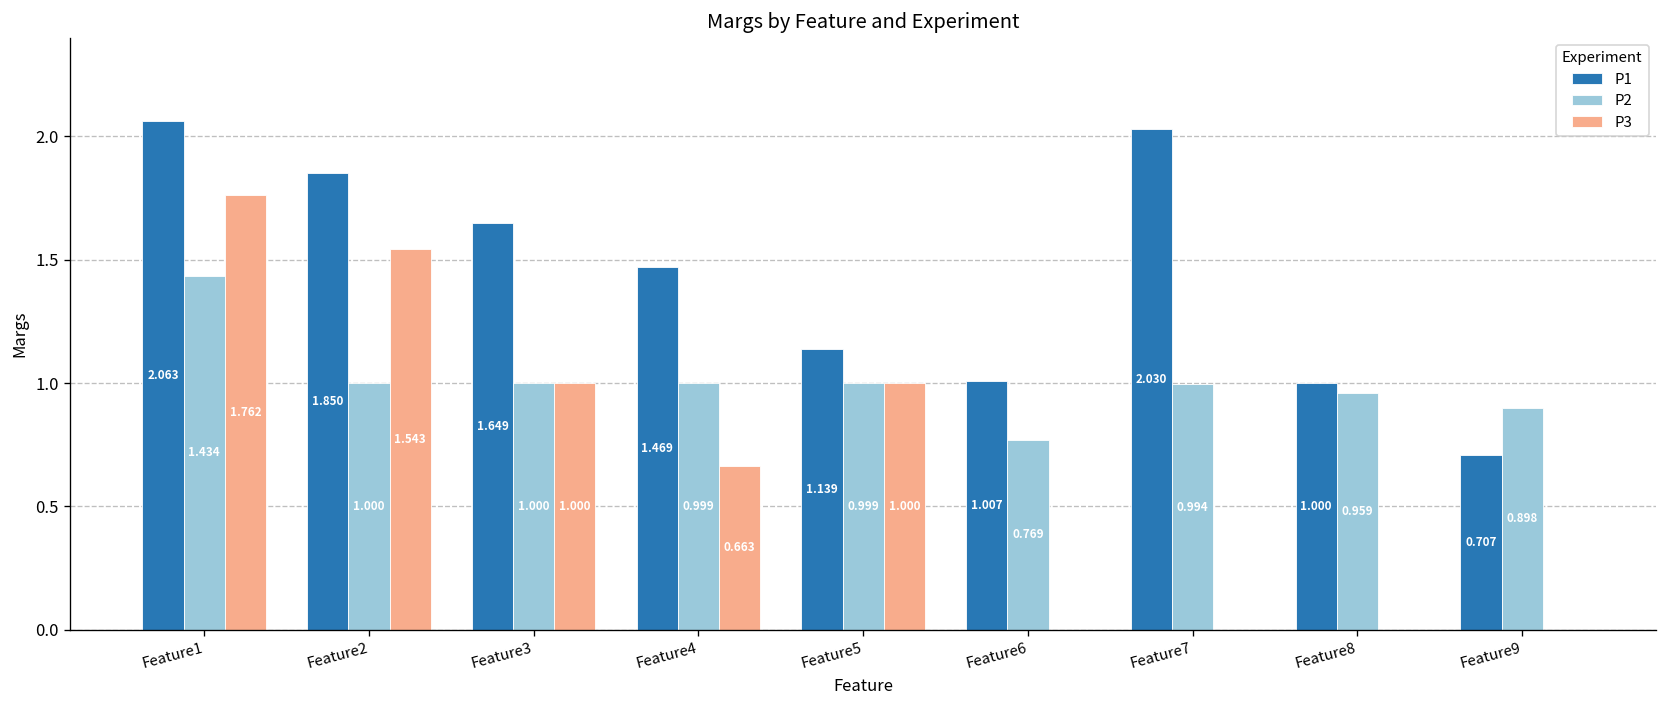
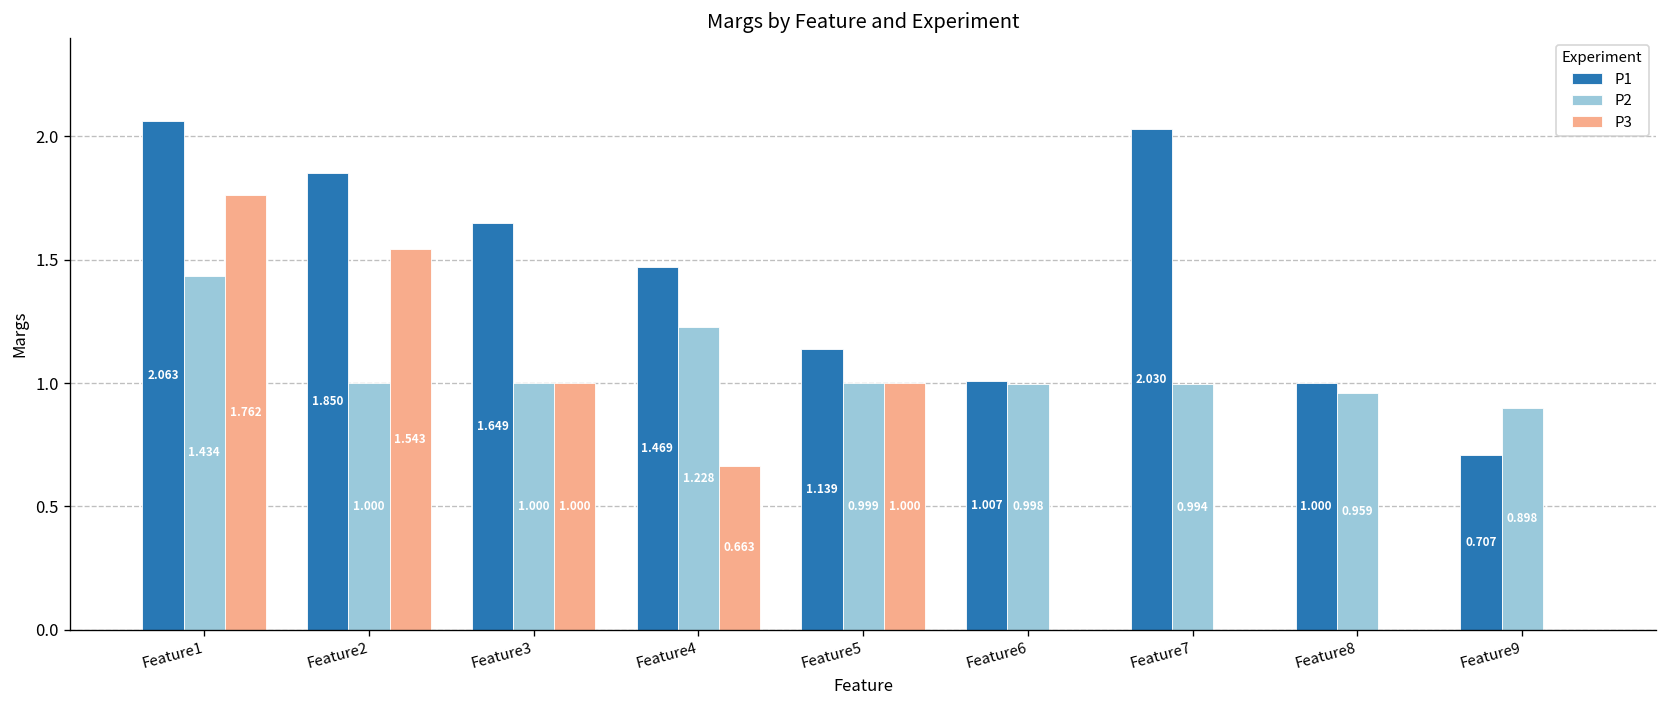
P2, Feature4: 0.999 -> 1.228
P2, Feature6: 0.769 -> 0.998
